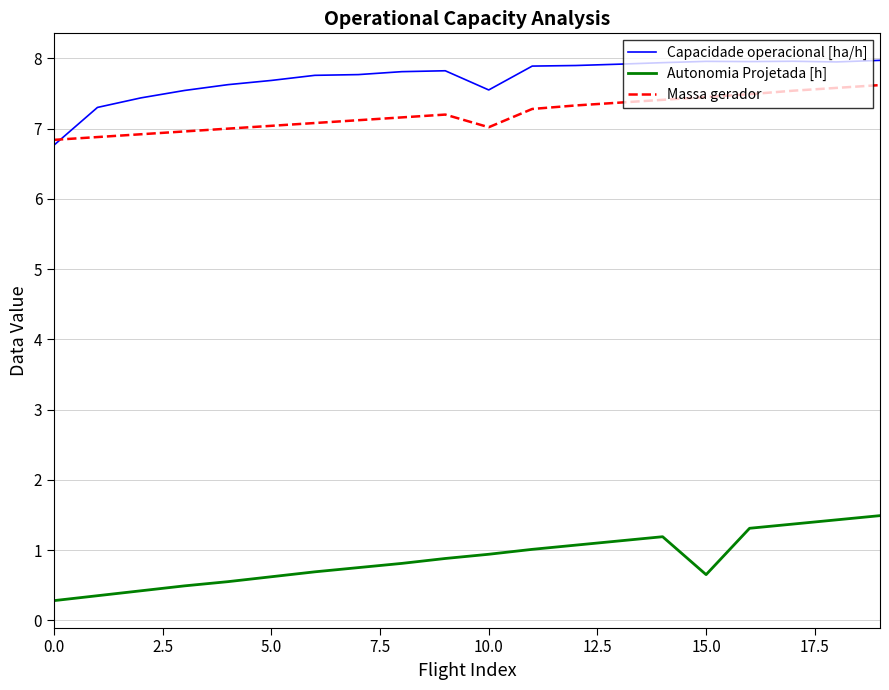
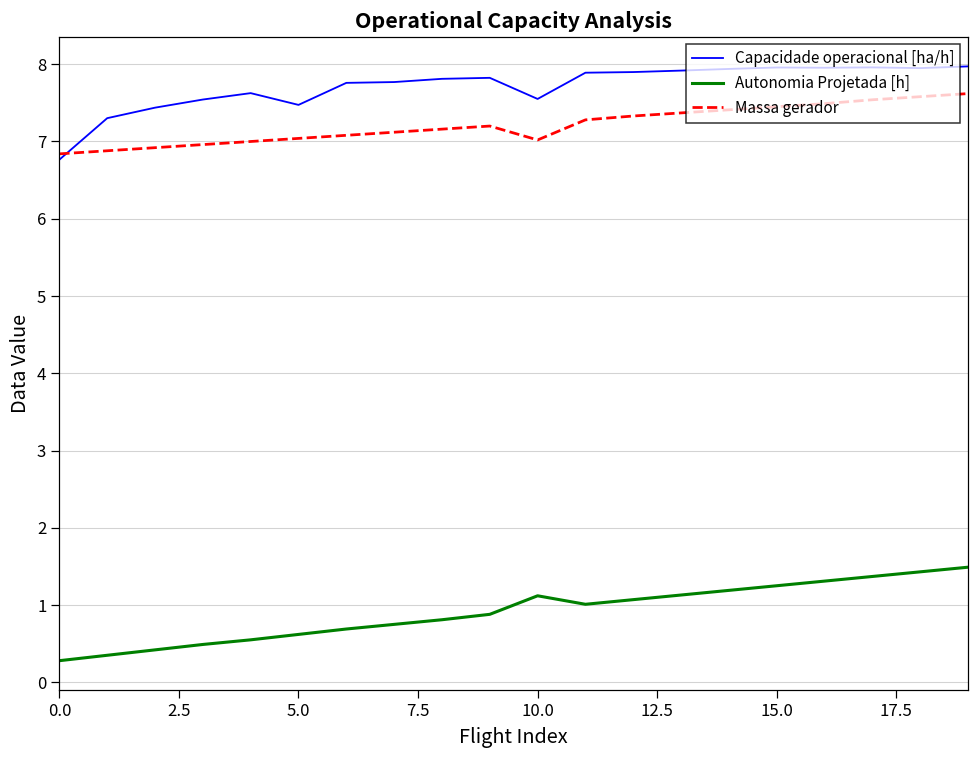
Capacidade operacional [ha/h], 5.0: 7.7 -> 7.5
Autonomia Projetada [h], 10.0: 0.9 -> 1.1
Autonomia Projetada [h], 15.0: 0.7 -> 1.3
